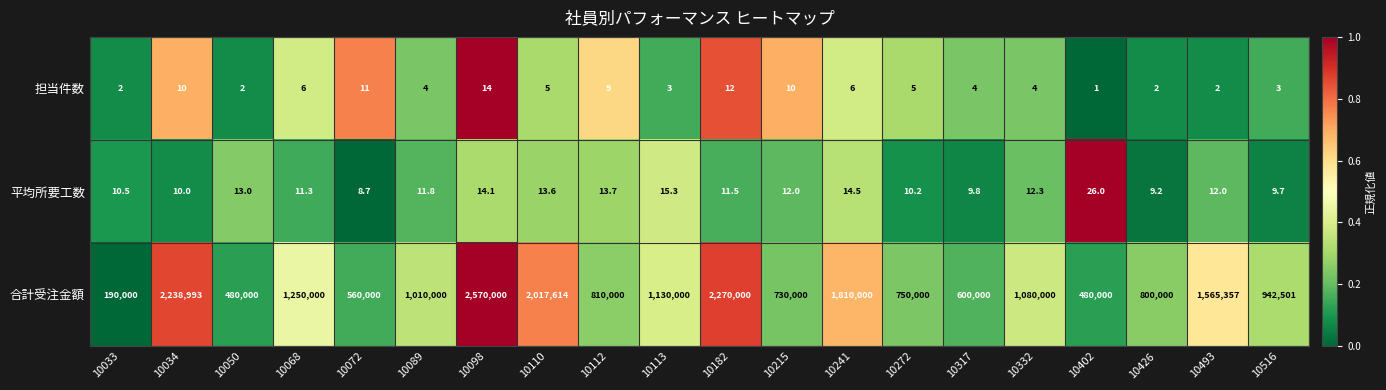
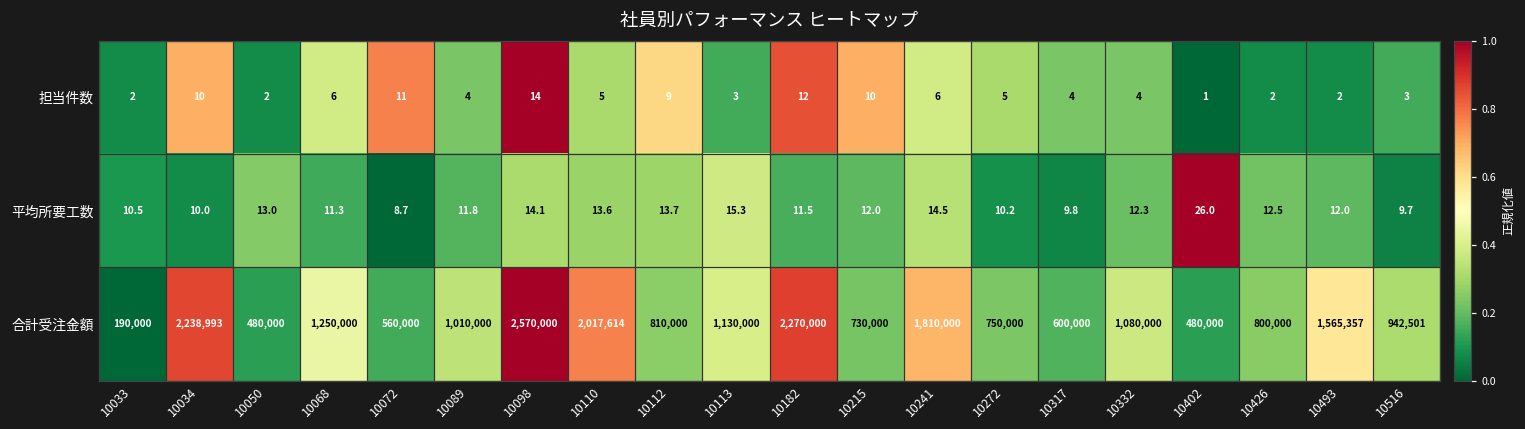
平均所要工数, 10426: 9.2 -> 12.5
